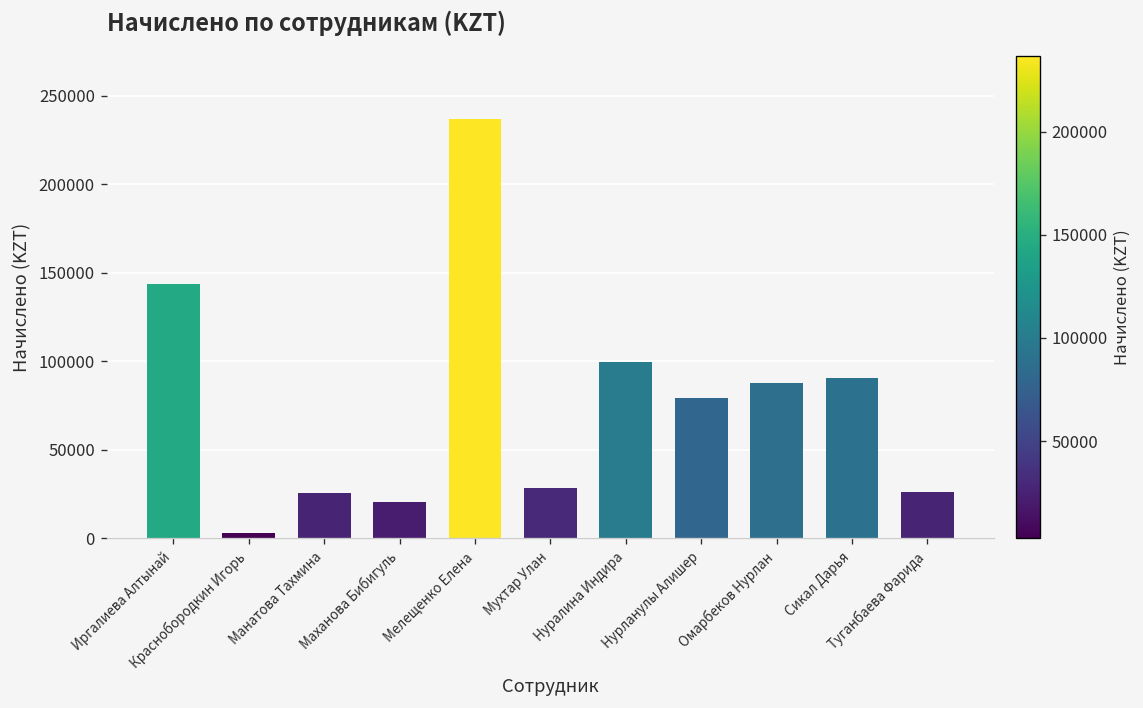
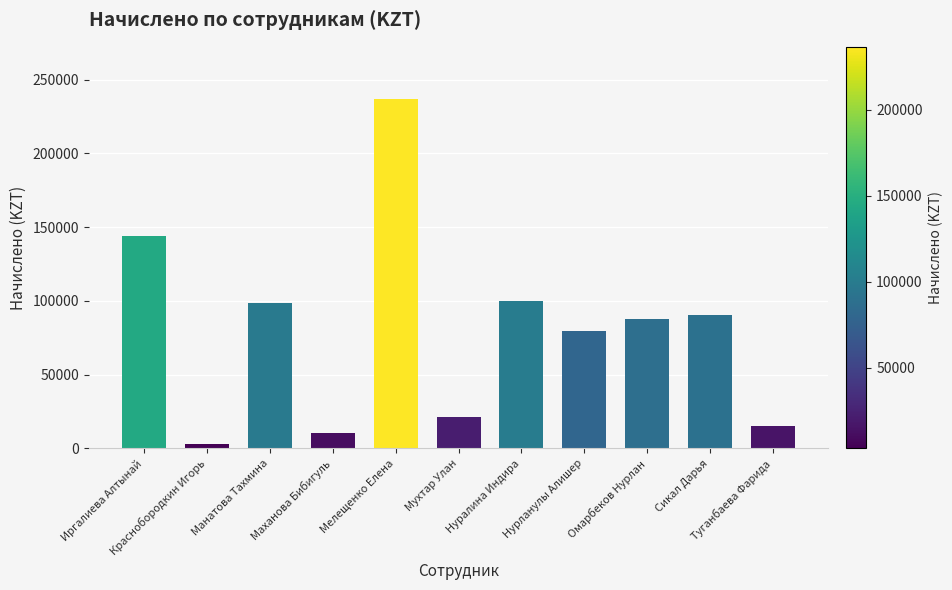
Манатова Тахмина: 26000 -> 99000
Маханова Бибигуль: 20000 -> 10000
Мухтар Улан: 29000 -> 21000
Туганбаева Фарида: 26000 -> 15000
